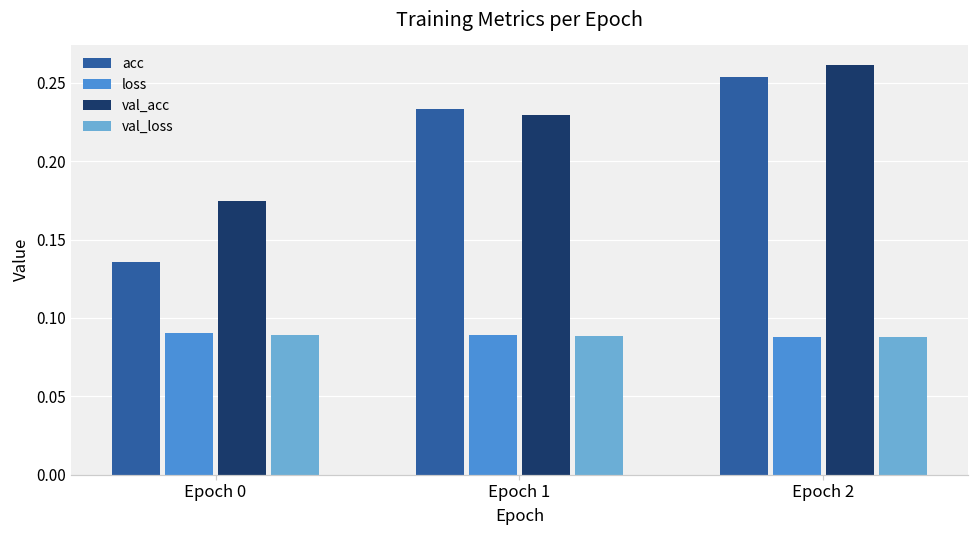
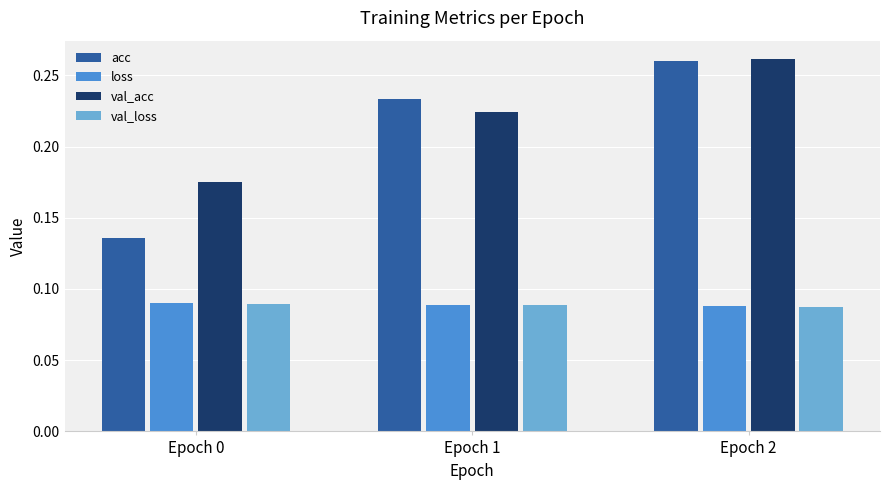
val_acc, Epoch 1: 0.230 -> 0.224
acc, Epoch 2: 0.254 -> 0.260
